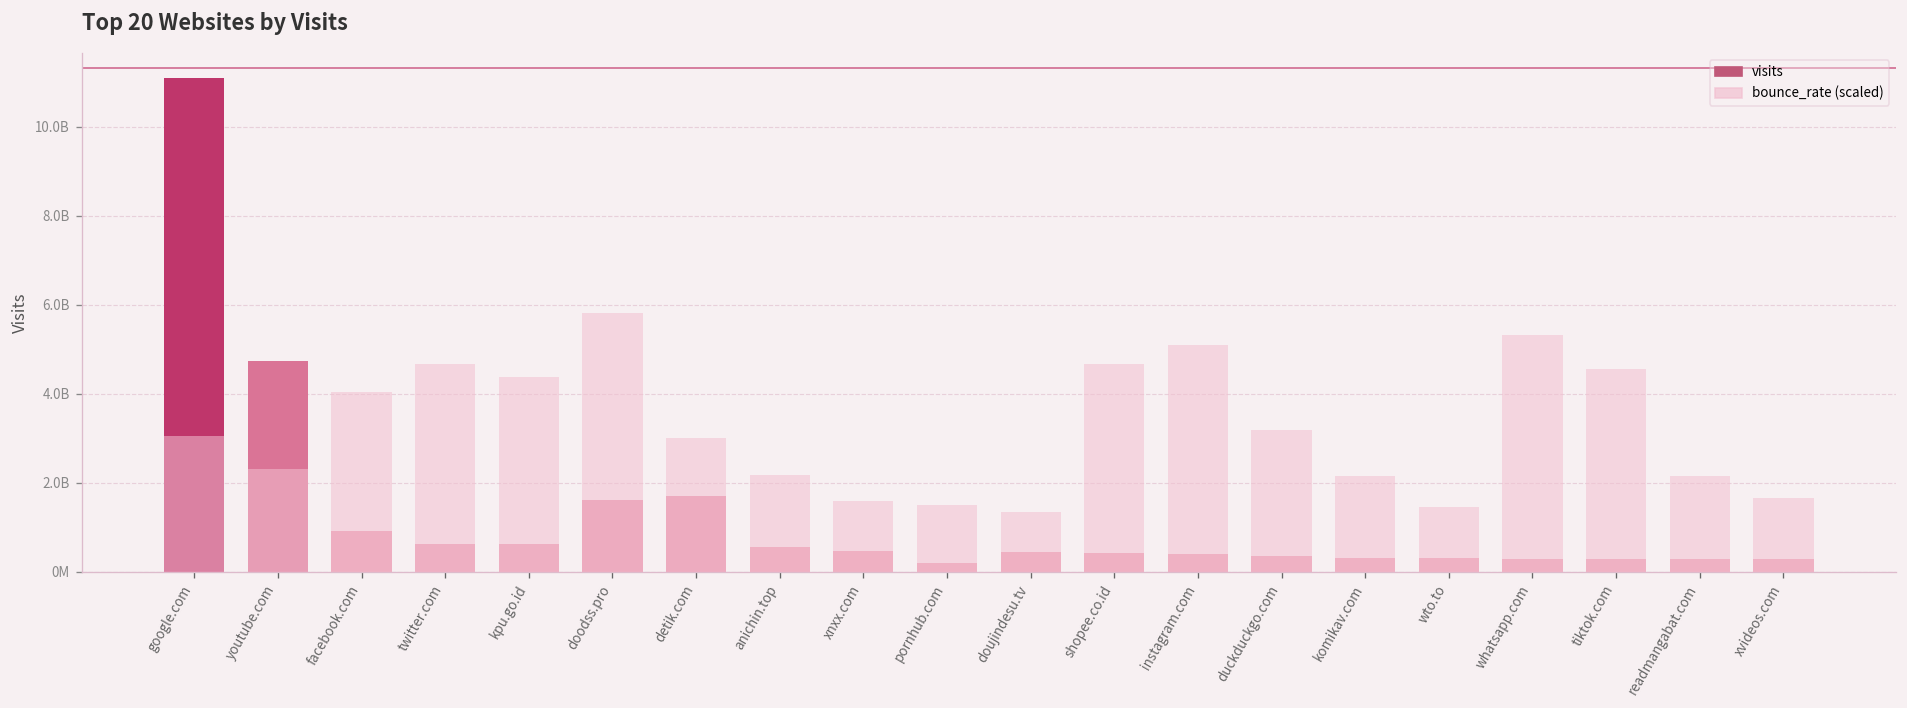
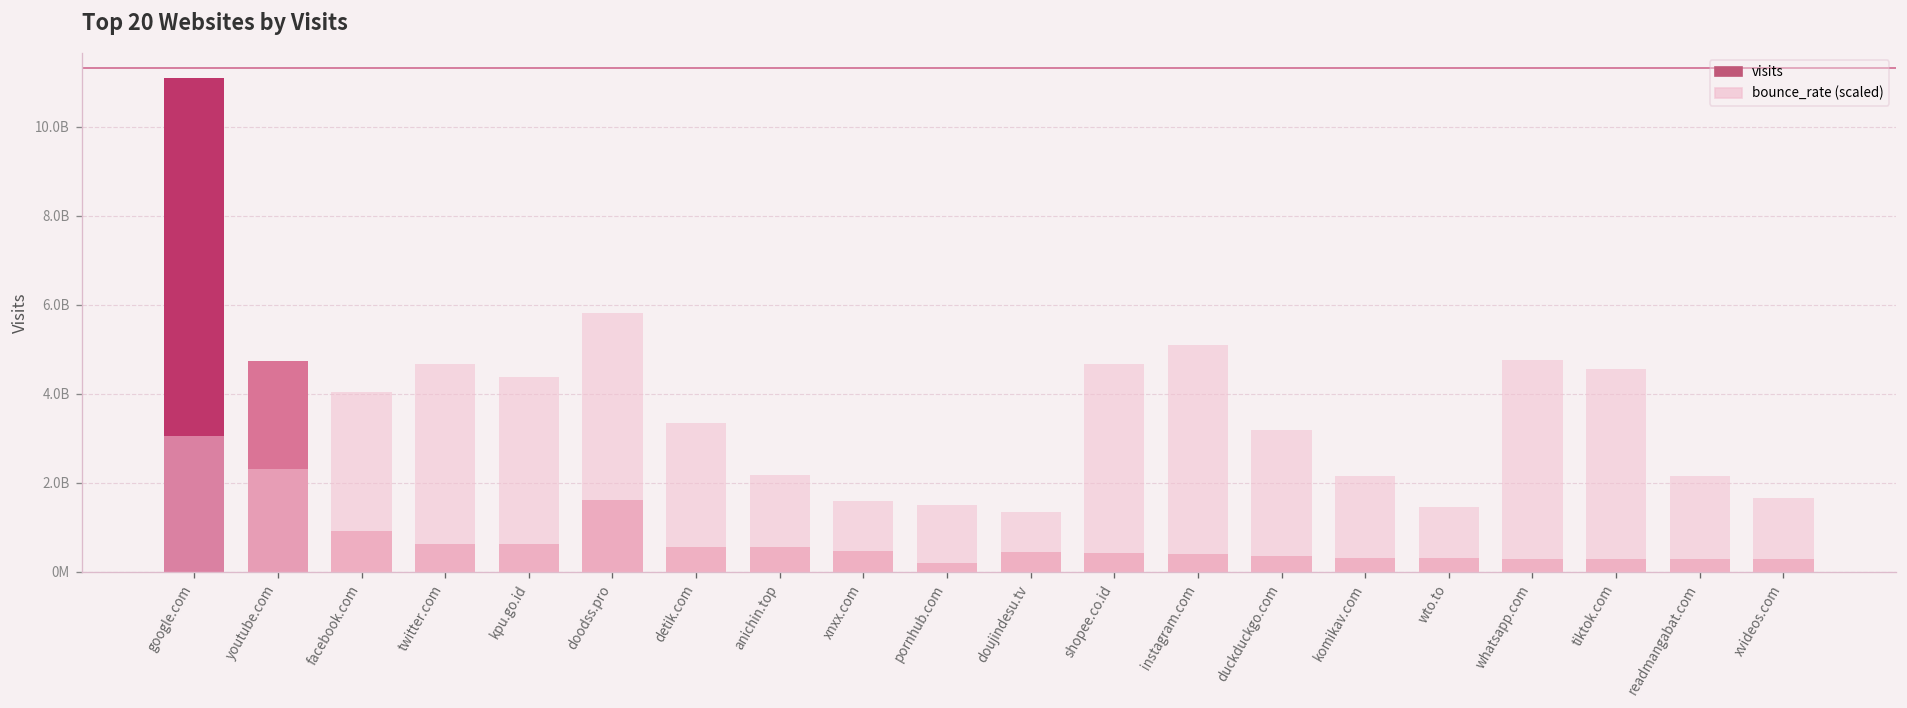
visits, detik.com: 1700000000 -> 500000000
bounce_rate (scaled), detik.com: 3000000000 -> 3300000000
bounce_rate (scaled), whatsapp.com: 5300000000 -> 4700000000
